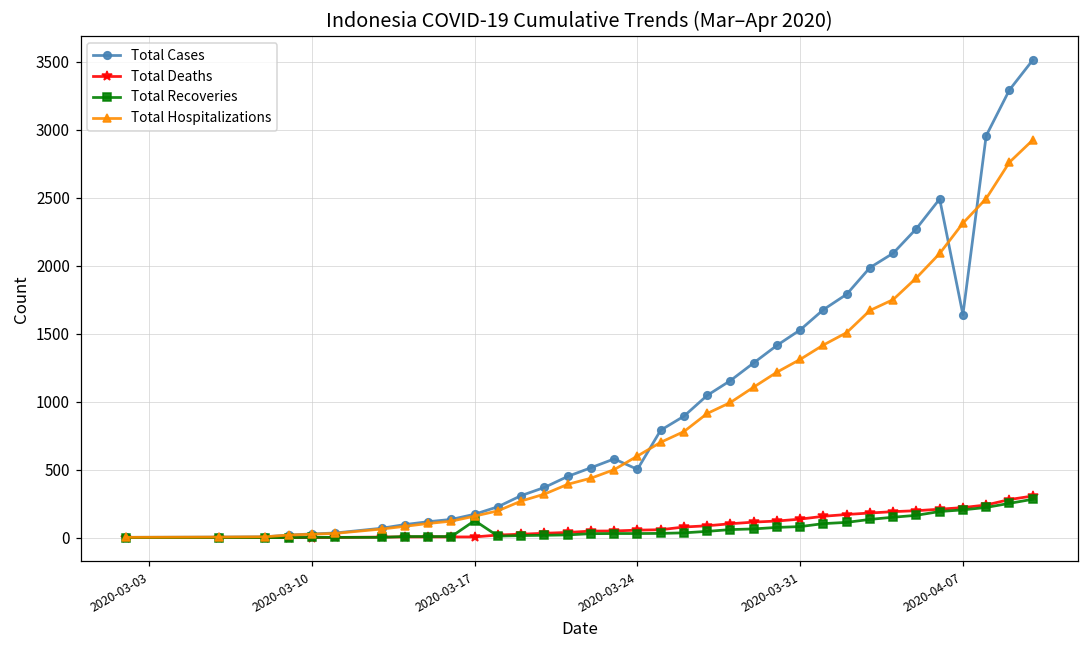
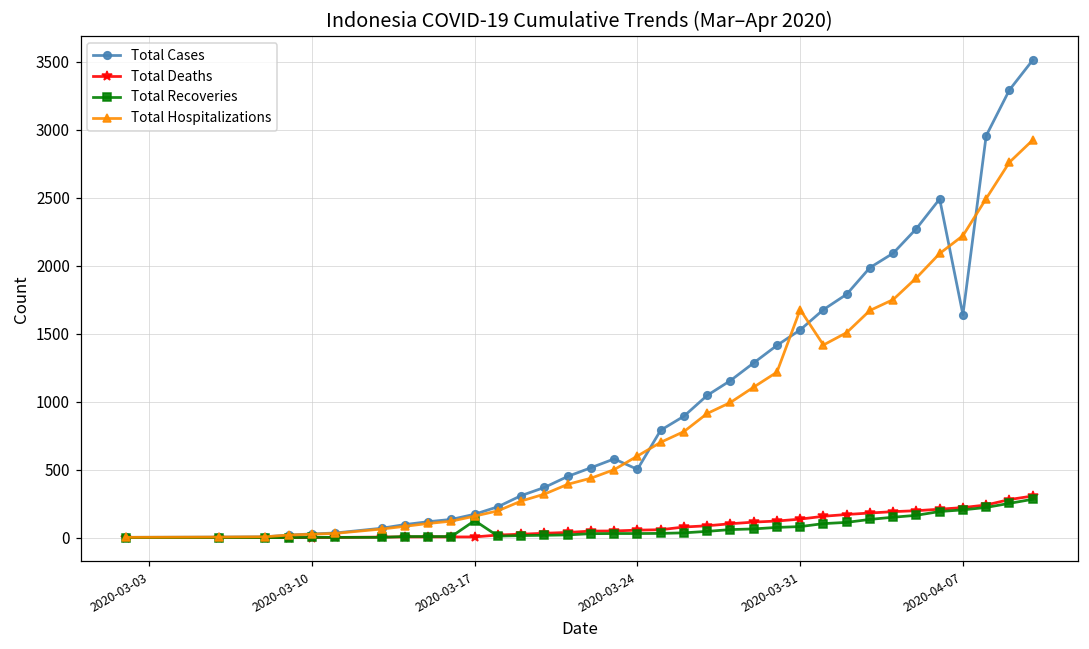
Total Hospitalizations, 2020-03-31: 1310 -> 1680
Total Hospitalizations, 2020-04-07: 2310 -> 2220
